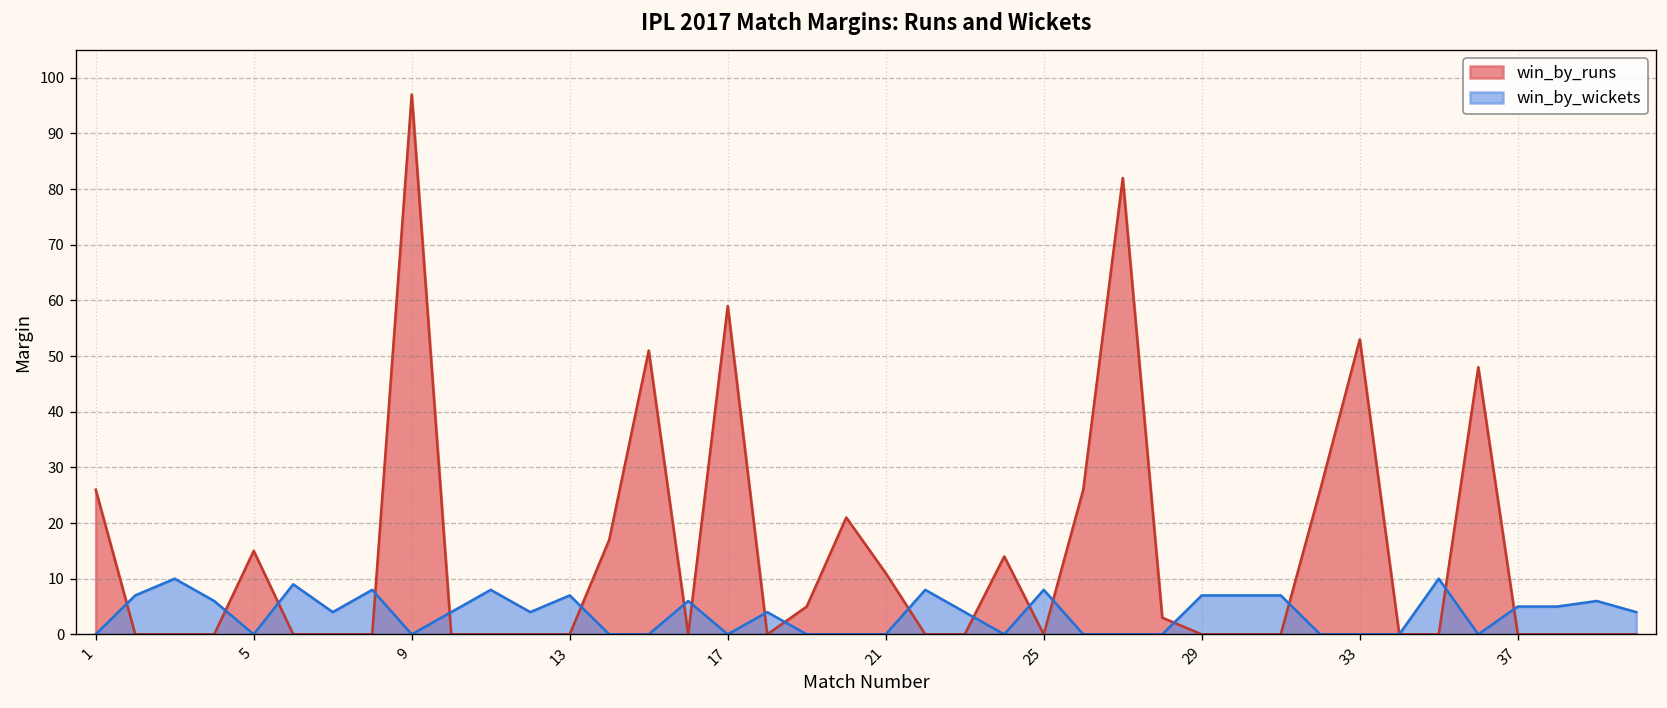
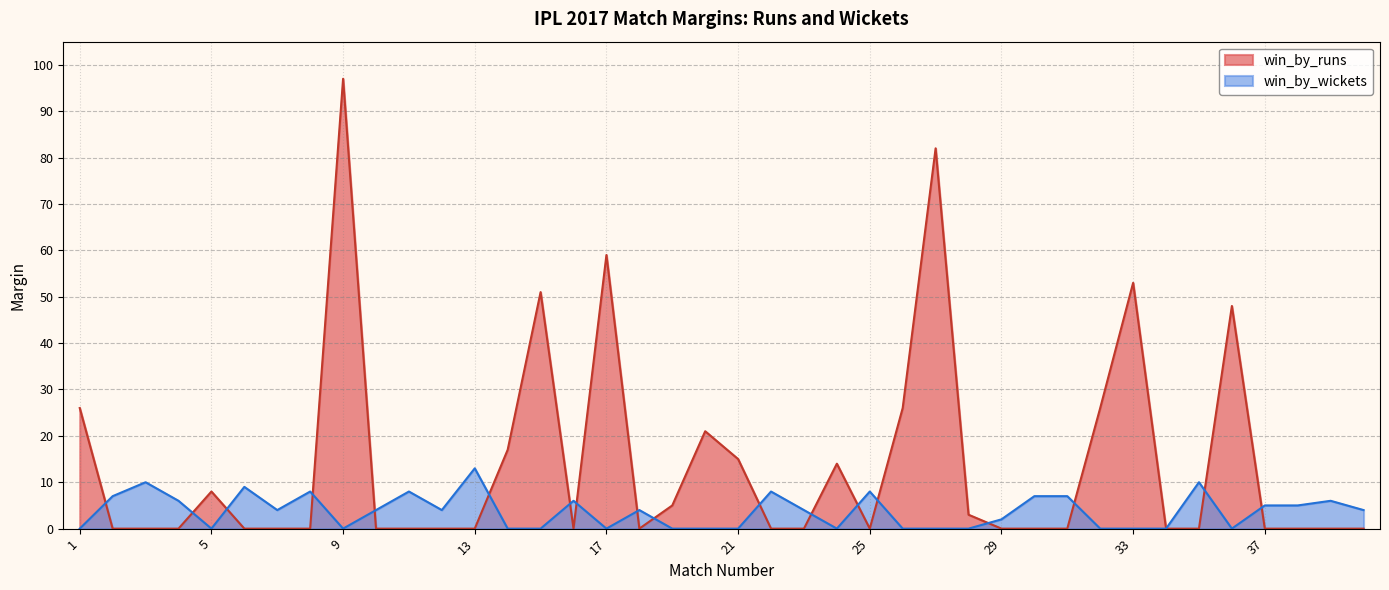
win_by_runs, 5: 15 -> 8
win_by_wickets, 13: 7 -> 13
win_by_runs, 21: 11 -> 15
win_by_wickets, 29: 7 -> 2
